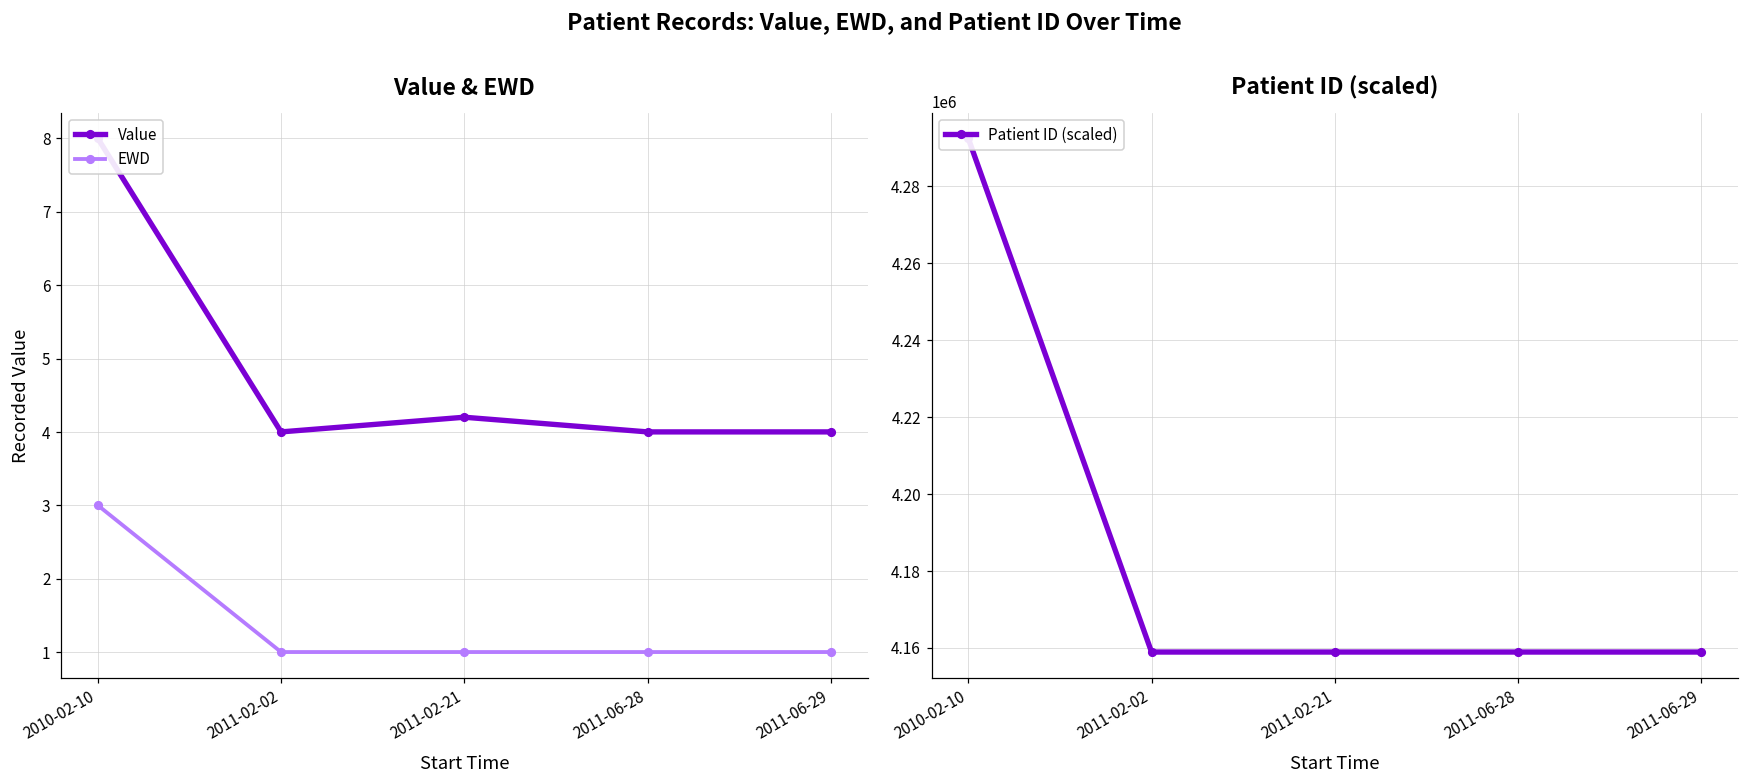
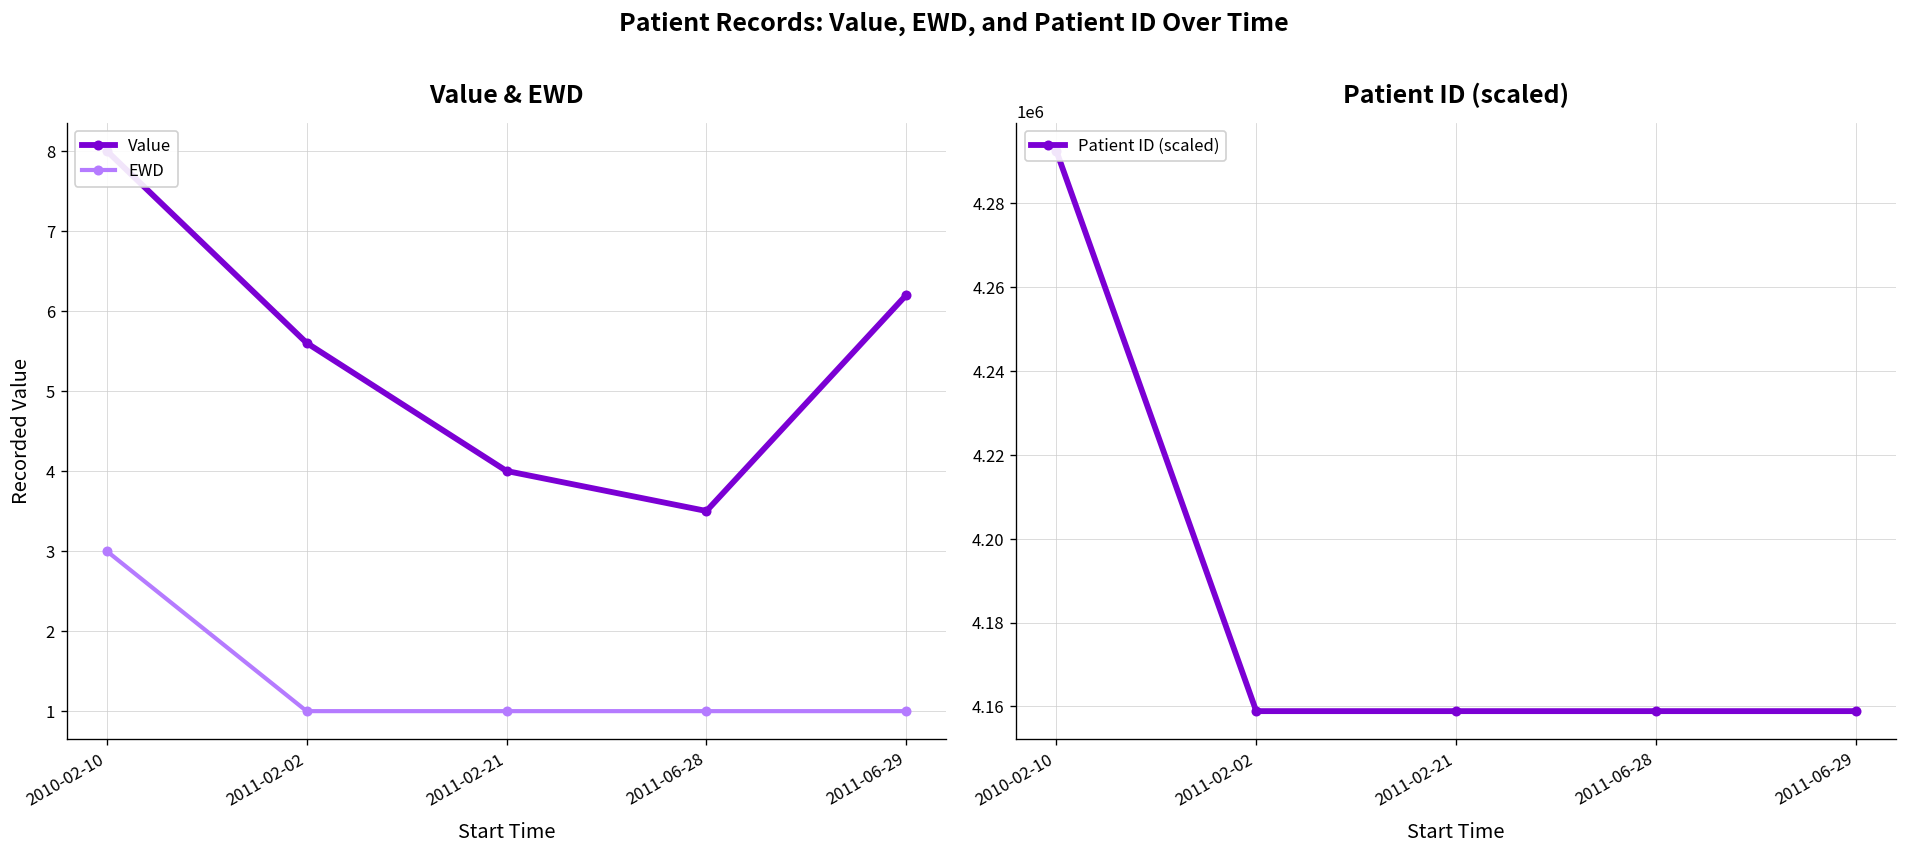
Value & EWD, Value, 2011-02-02: 4.0 -> 5.6
Value & EWD, Value, 2011-02-21: 4.2 -> 4.0
Value & EWD, Value, 2011-06-28: 4.0 -> 3.5
Value & EWD, Value, 2011-06-29: 4.0 -> 6.2
